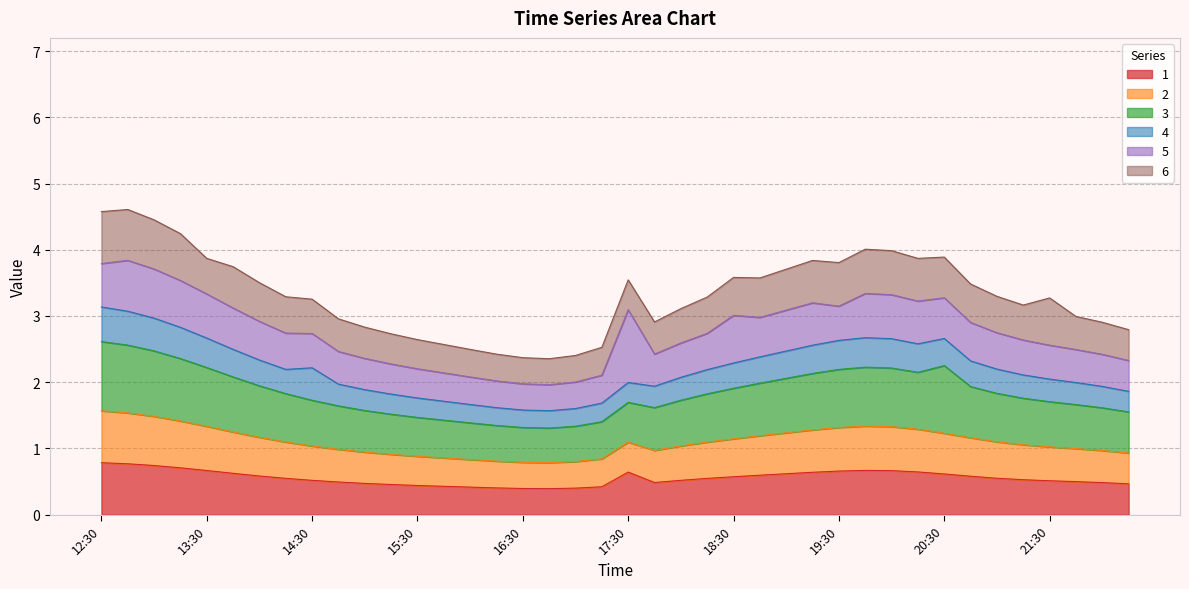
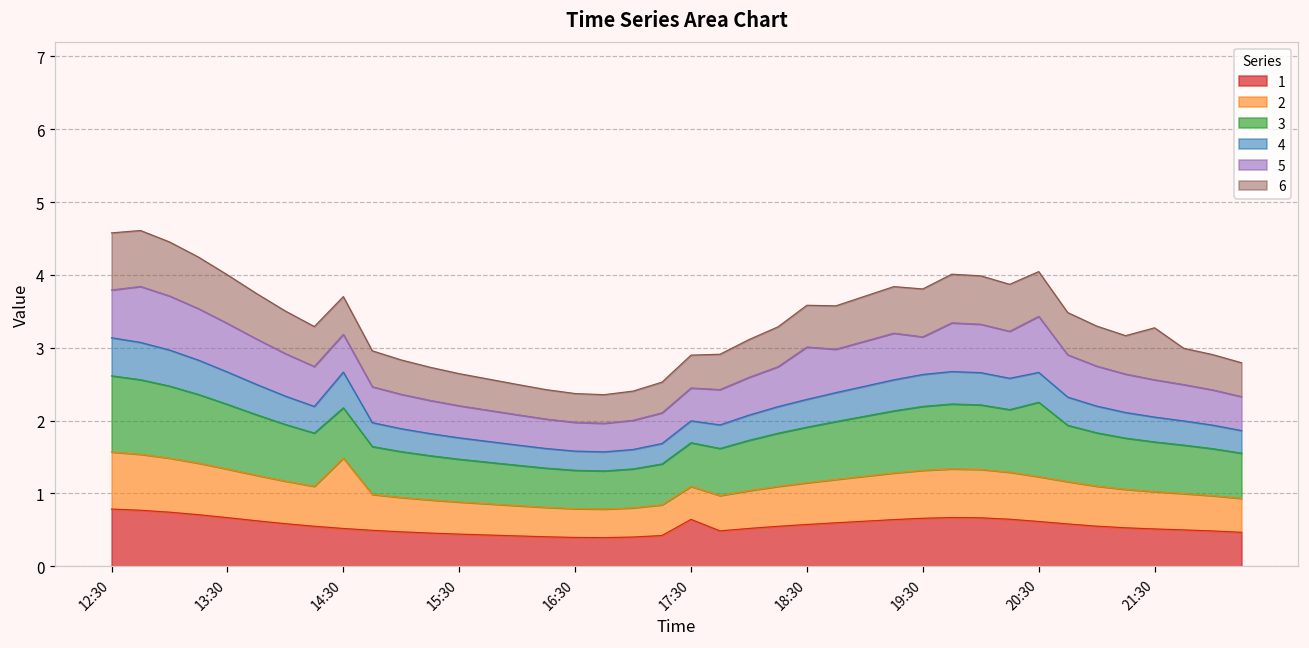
6, 13:30: 0.5 -> 0.7
2, 14:30: 0.5 -> 1.0
5, 17:30: 1.1 -> 0.5
5, 20:30: 0.6 -> 0.8
